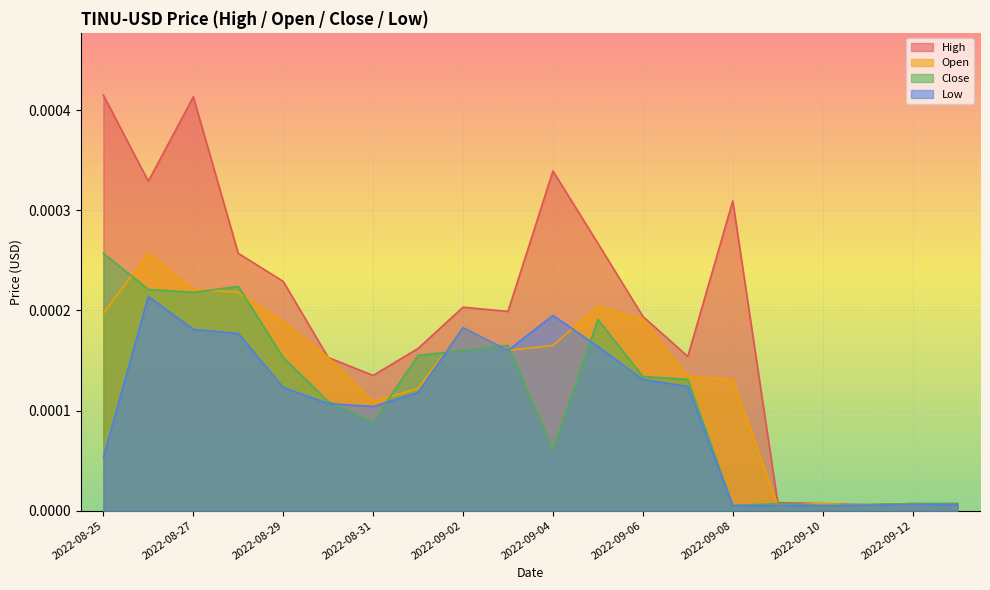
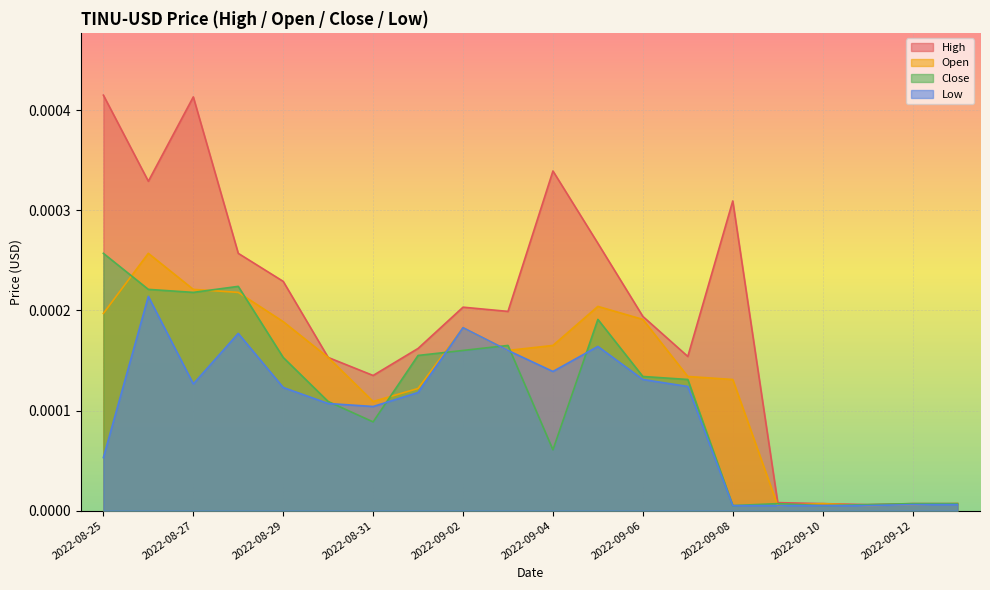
Low, 2022-08-27: 0.000181 -> 0.000127
Low, 2022-09-04: 0.000195 -> 0.000139
